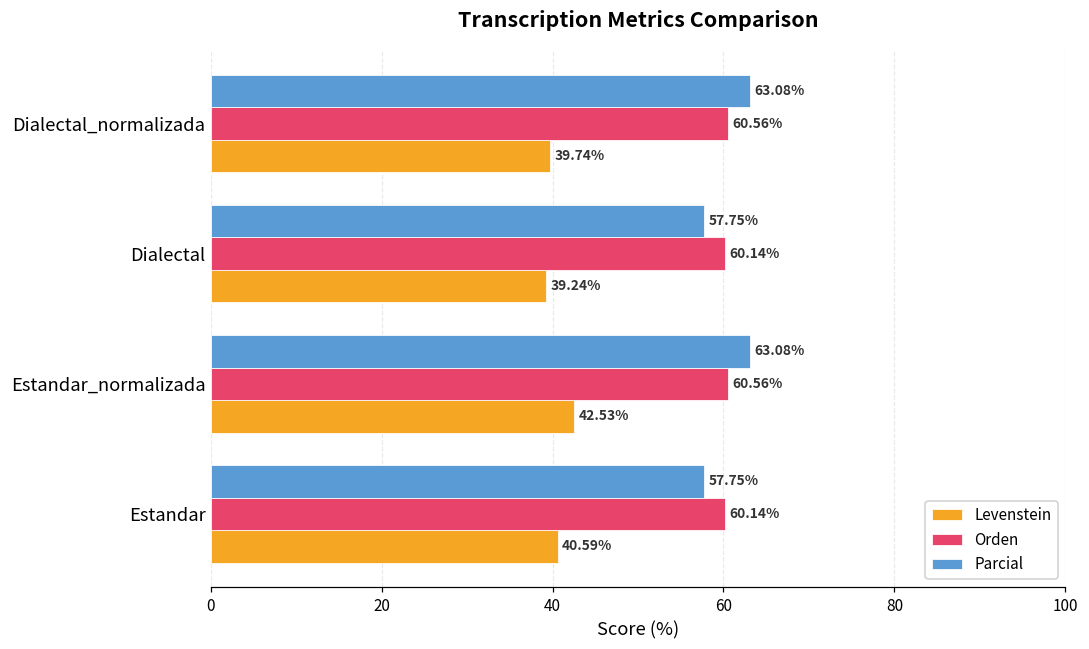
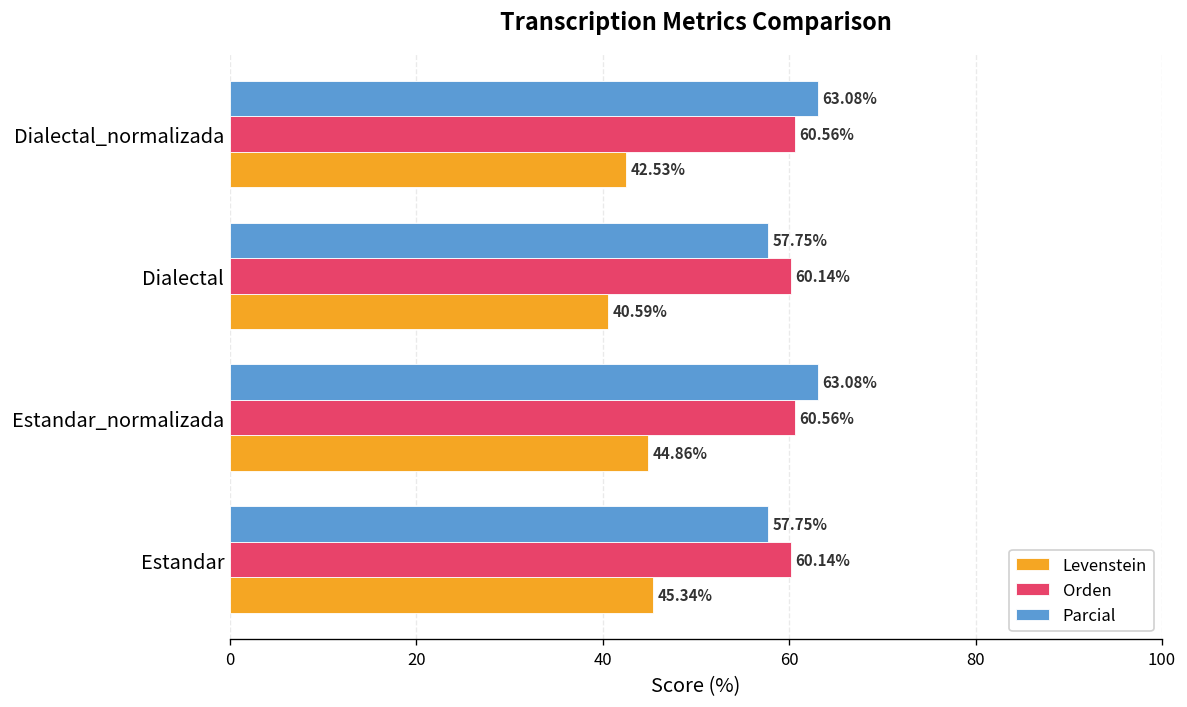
Levenstein, Dialectal_normalizada: 39.74% -> 42.53%
Levenstein, Dialectal: 39.24% -> 40.59%
Levenstein, Estandar_normalizada: 42.53% -> 44.86%
Levenstein, Estandar: 40.59% -> 45.34%
